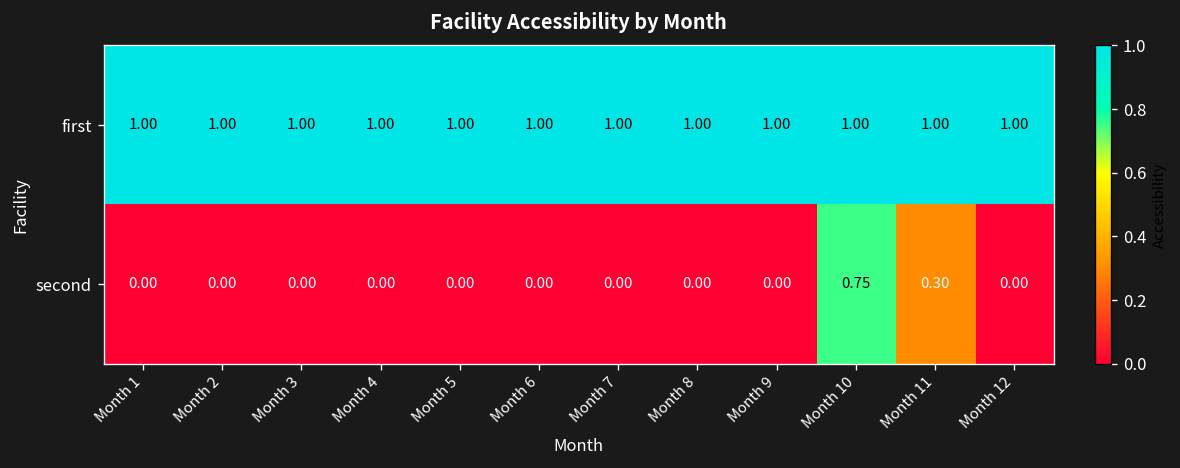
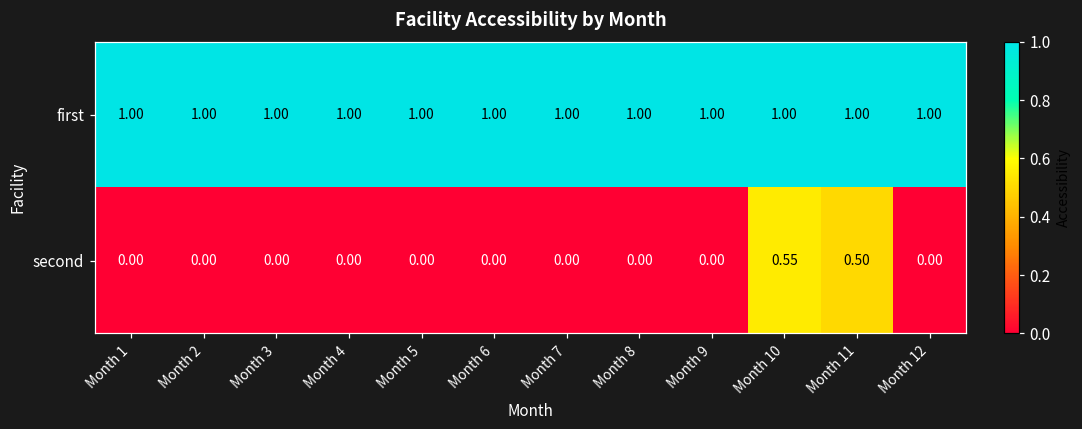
second, Month 10: 0.75 -> 0.55
second, Month 11: 0.30 -> 0.50
